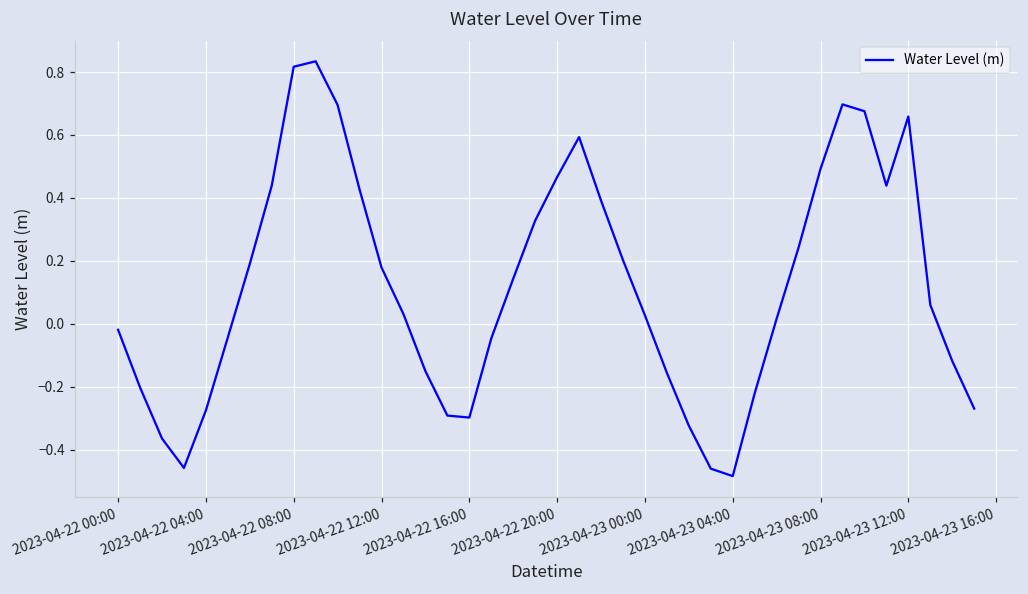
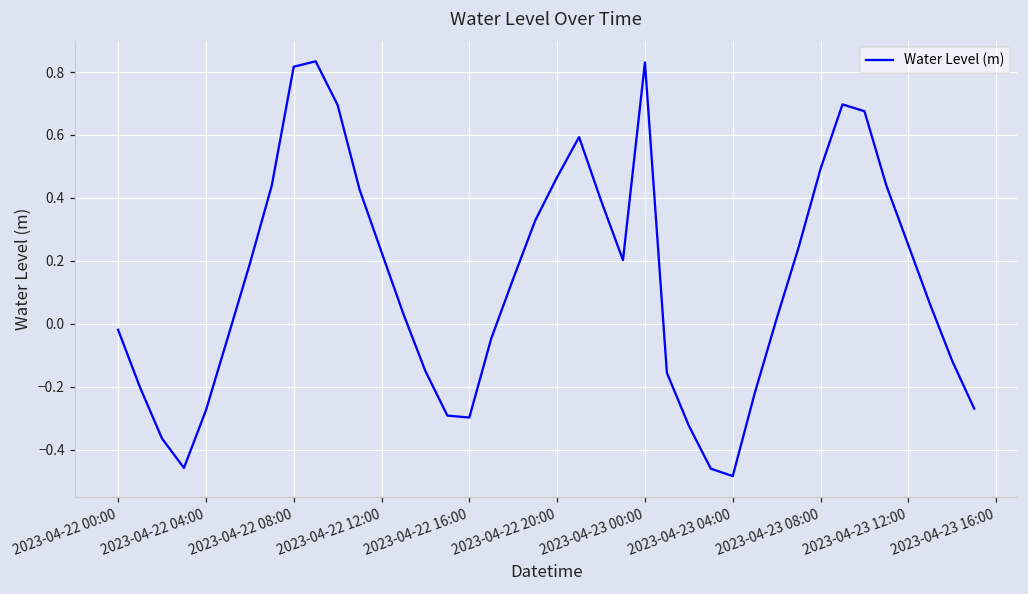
2023-04-22 12:00: 0.18 -> 0.23
2023-04-23 00:00: 0.03 -> 0.83
2023-04-23 12:00: 0.66 -> 0.25
